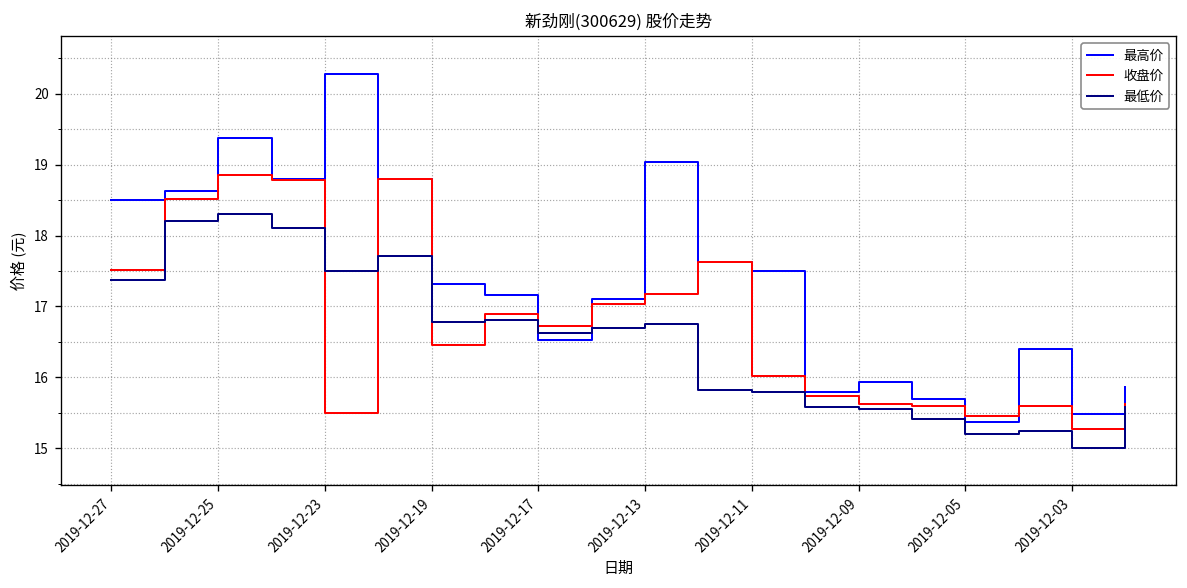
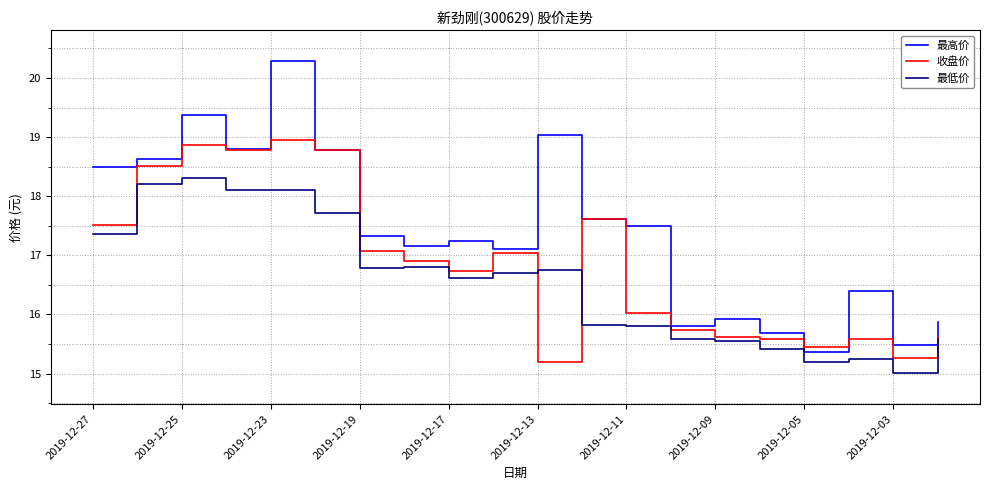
收盘价, 2019-12-23: 15.5 -> 19.0
最低价, 2019-12-23: 17.5 -> 18.1
收盘价, 2019-12-19: 16.5 -> 17.1
最高价, 2019-12-17: 16.5 -> 17.3
收盘价, 2019-12-13: 17.2 -> 15.2
